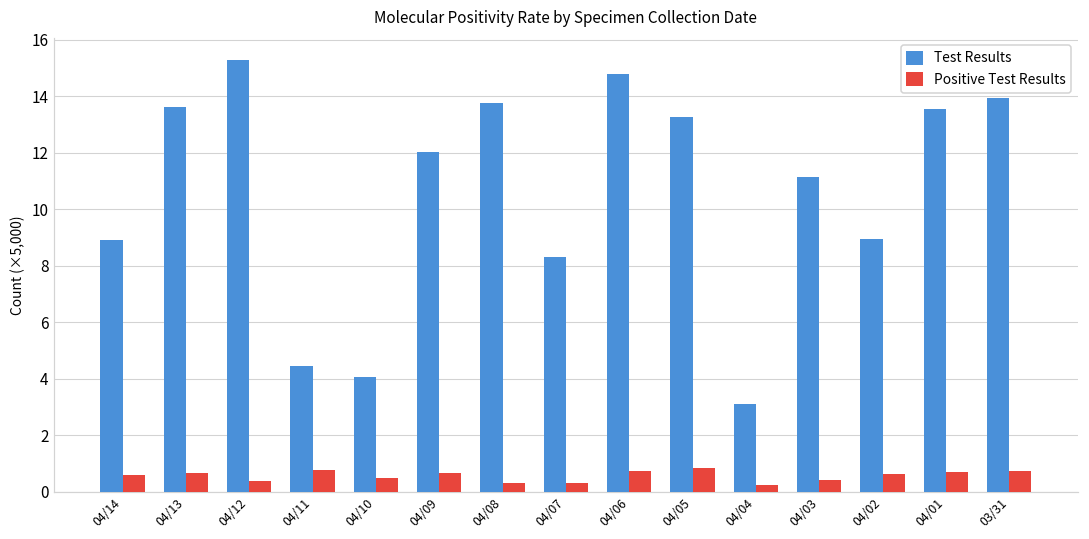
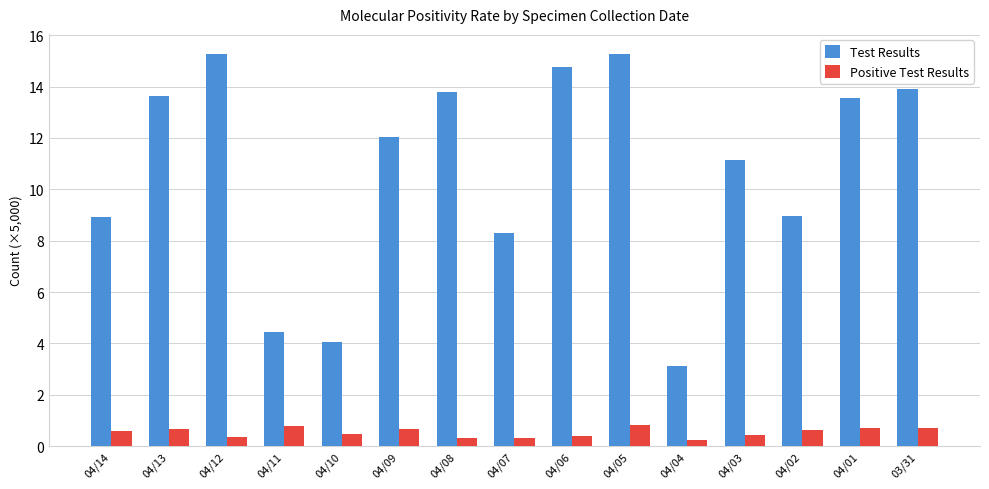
Positive Test Results, 04/06: 0.7 -> 0.4
Test Results, 04/05: 13.3 -> 15.3
